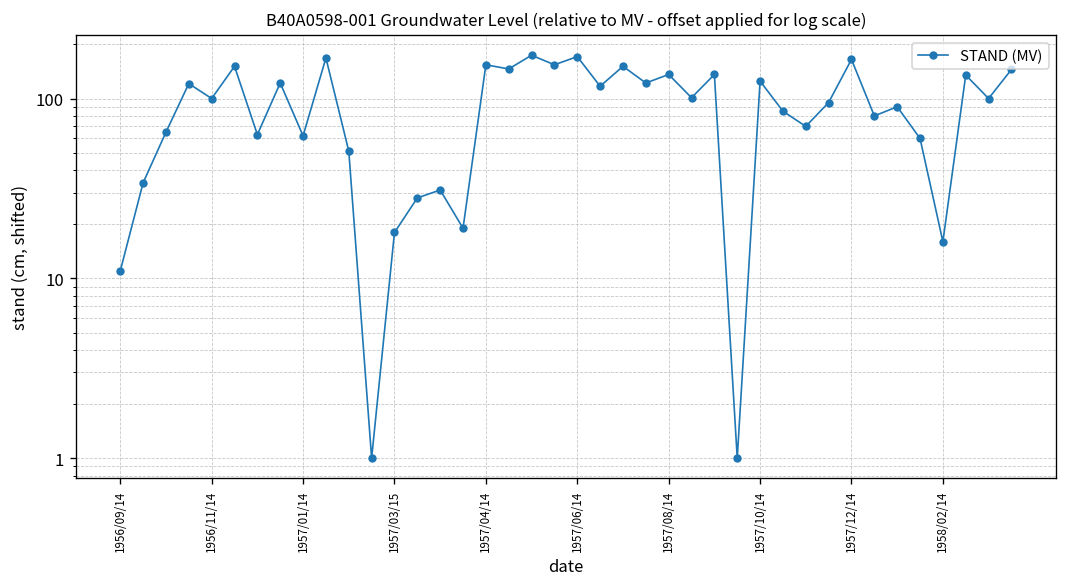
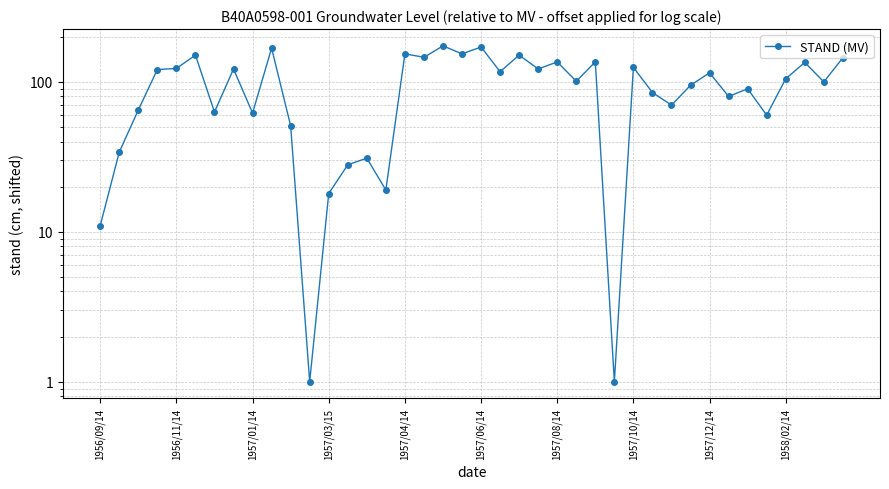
1956/11/14: 100 -> 120
1957/12/14: 170 -> 120
1958/02/14: 16 -> 110
